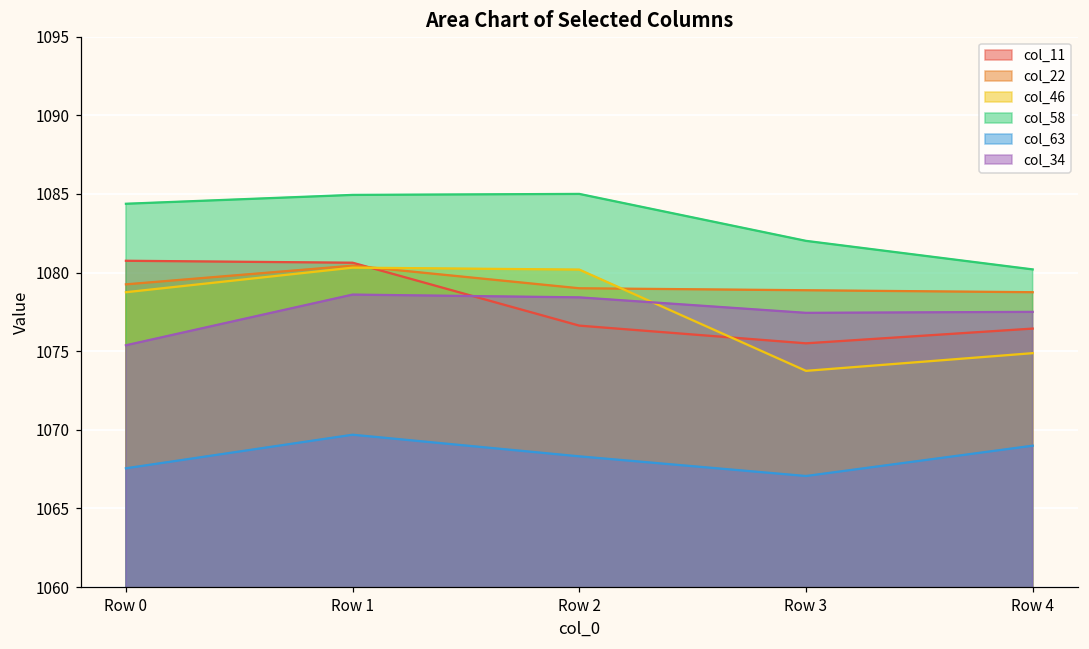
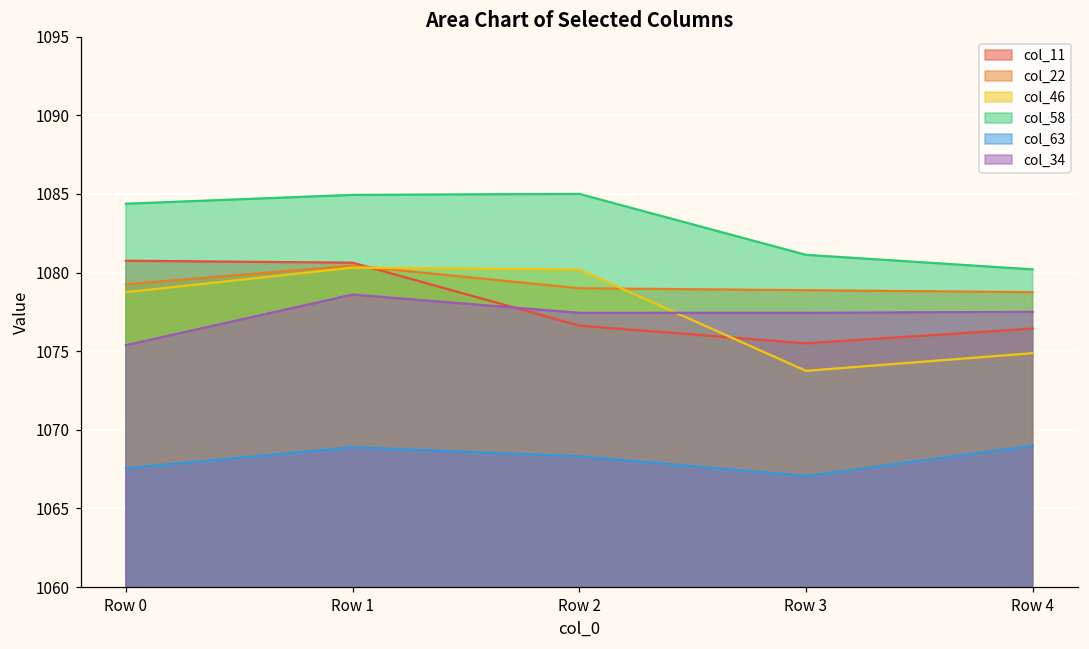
col_63, Row 1: 1069.7 -> 1068.9
col_34, Row 2: 1078.4 -> 1077.4
col_58, Row 3: 1082.0 -> 1081.1
